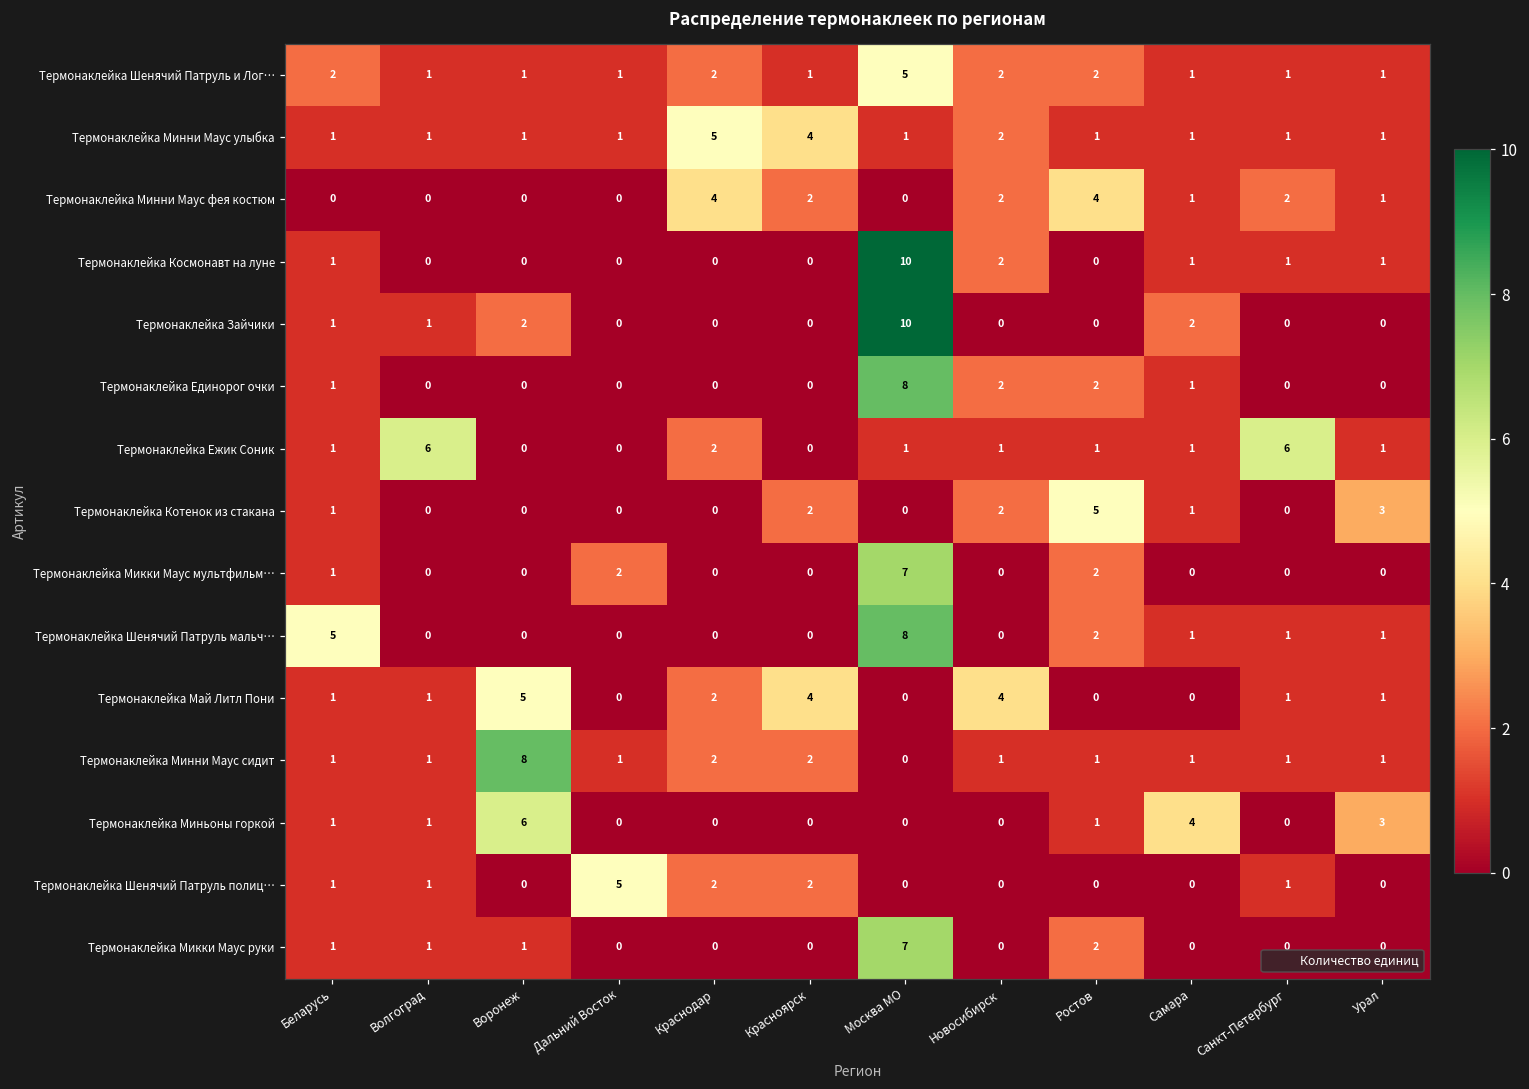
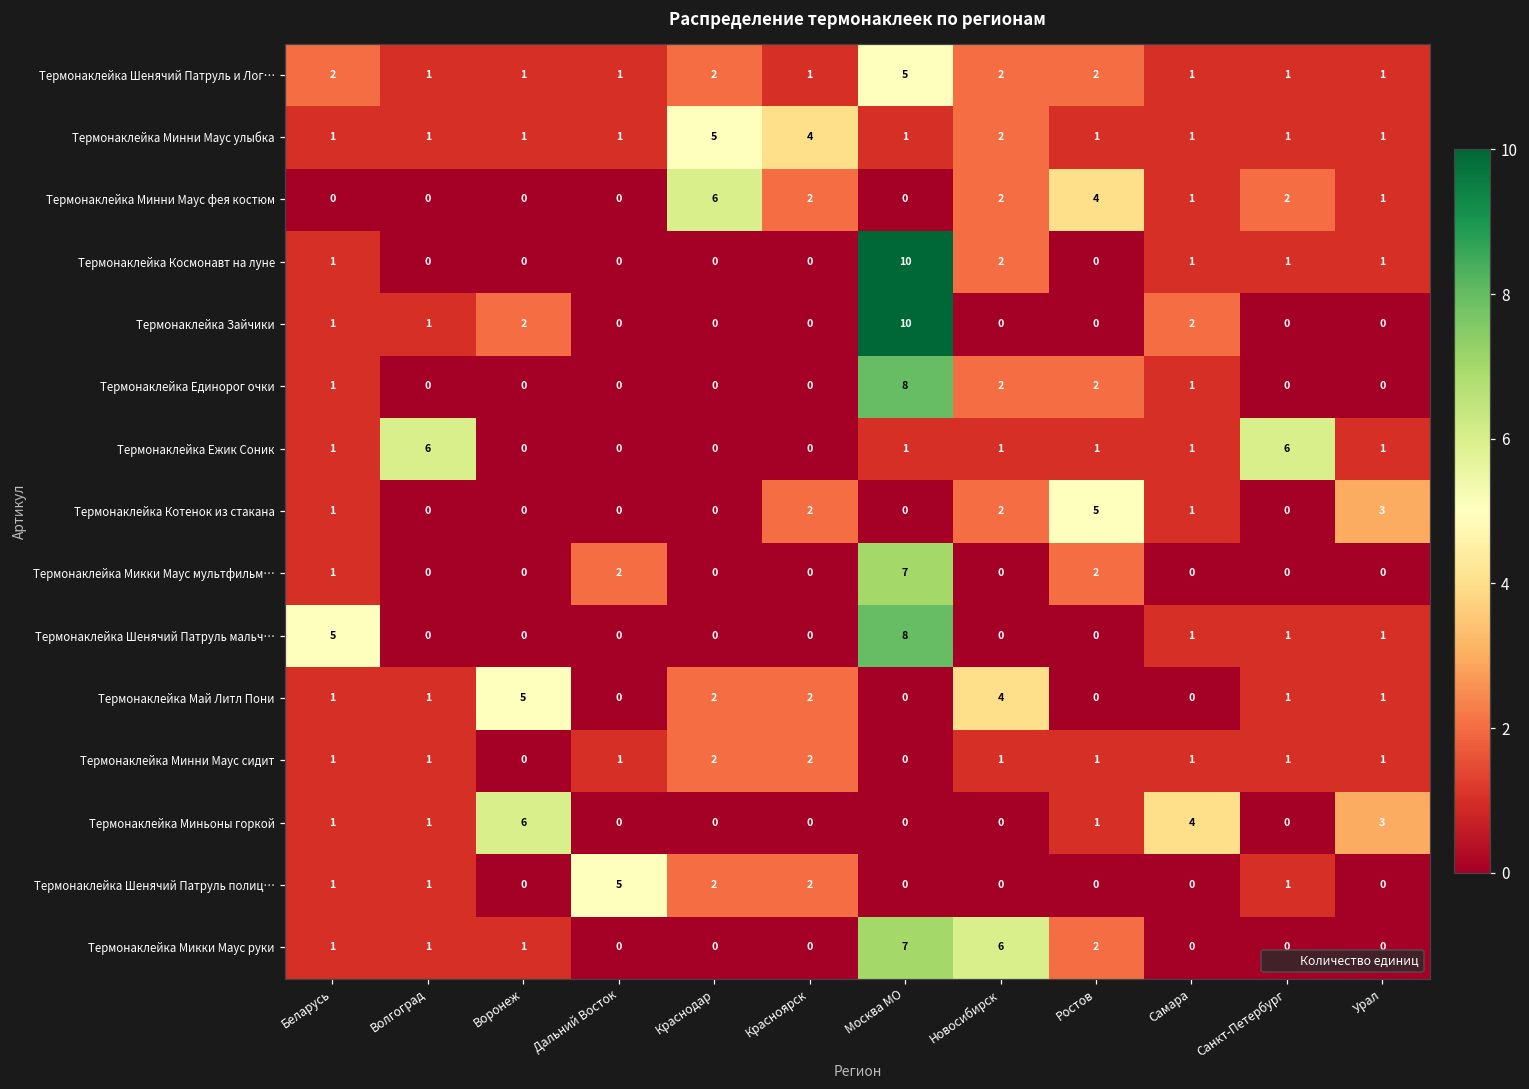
Термонаклейка Минни Маус фея костюм, Краснодар: 4 -> 6
Термонаклейка Ежик Соник, Краснодар: 2 -> 0
Термонаклейка Шенячий Патруль мальч…, Ростов: 2 -> 0
Термонаклейка Май Литл Пони, Красноярск: 4 -> 2
Термонаклейка Минни Маус сидит, Воронеж: 8 -> 0
Термонаклейка Микки Маус руки, Новосибирск: 0 -> 6
